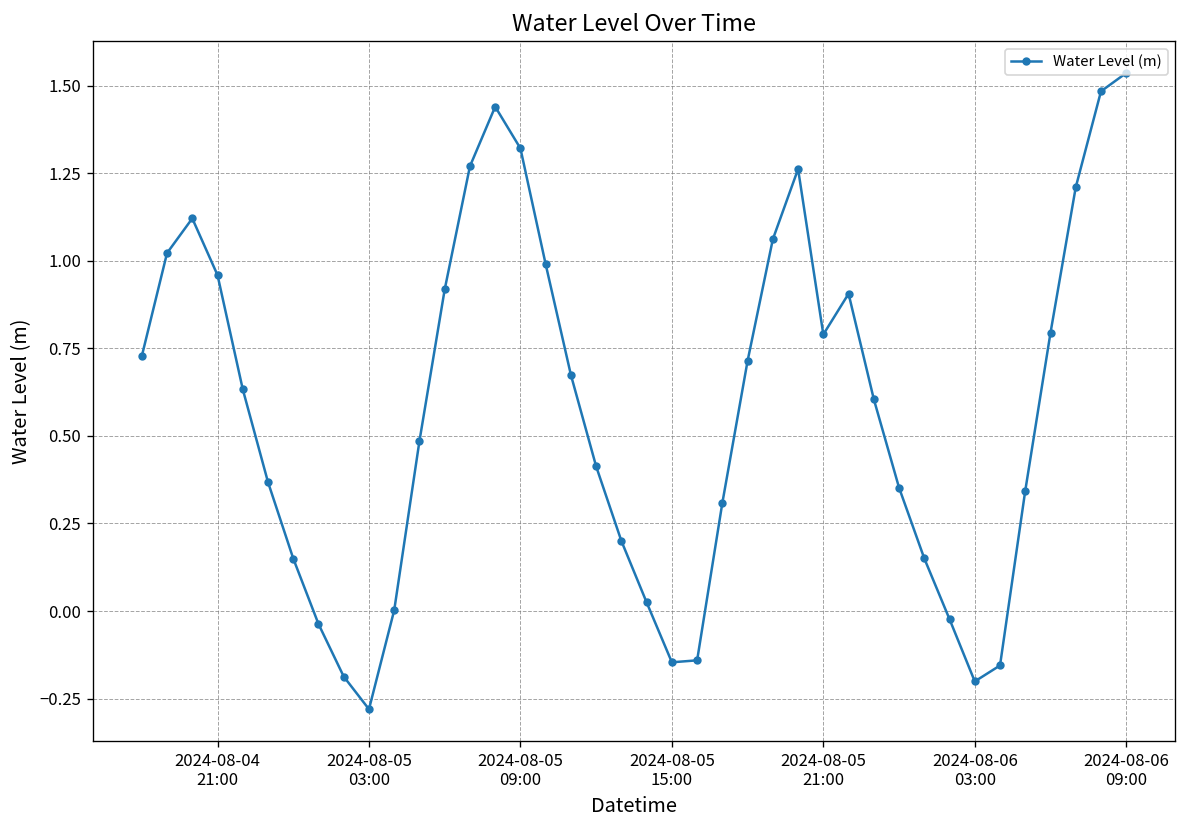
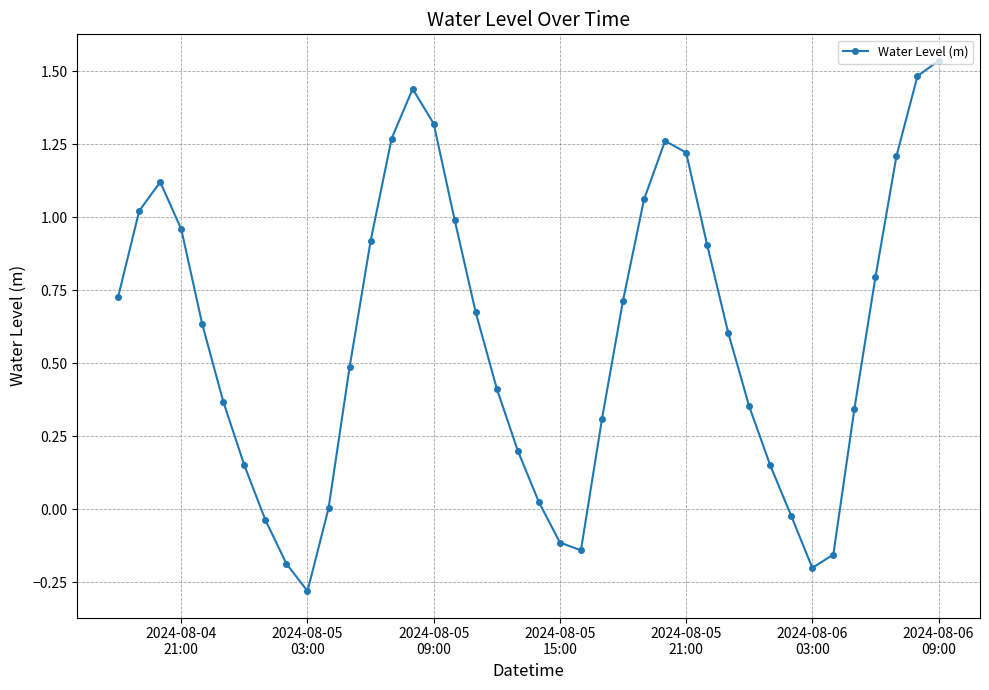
2024-08-05 15:00: -0.15 -> -0.11
2024-08-05 21:00: 0.79 -> 1.22
